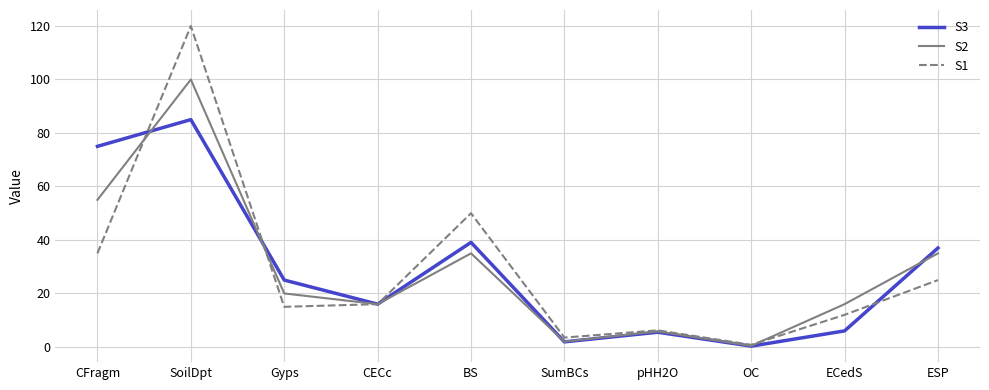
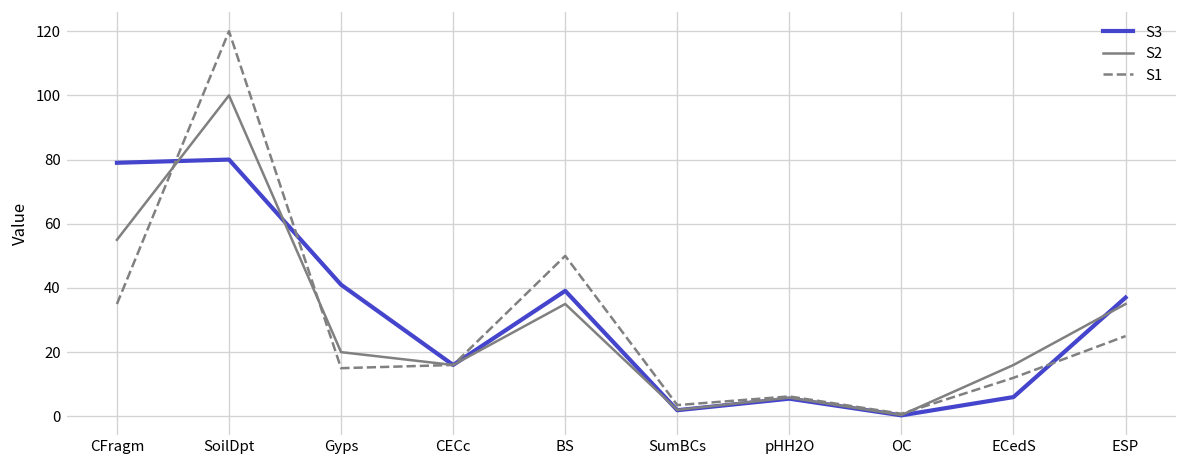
S3, CFragm: 75 -> 79
S3, SoilDpt: 85 -> 80
S3, Gyps: 25 -> 41
